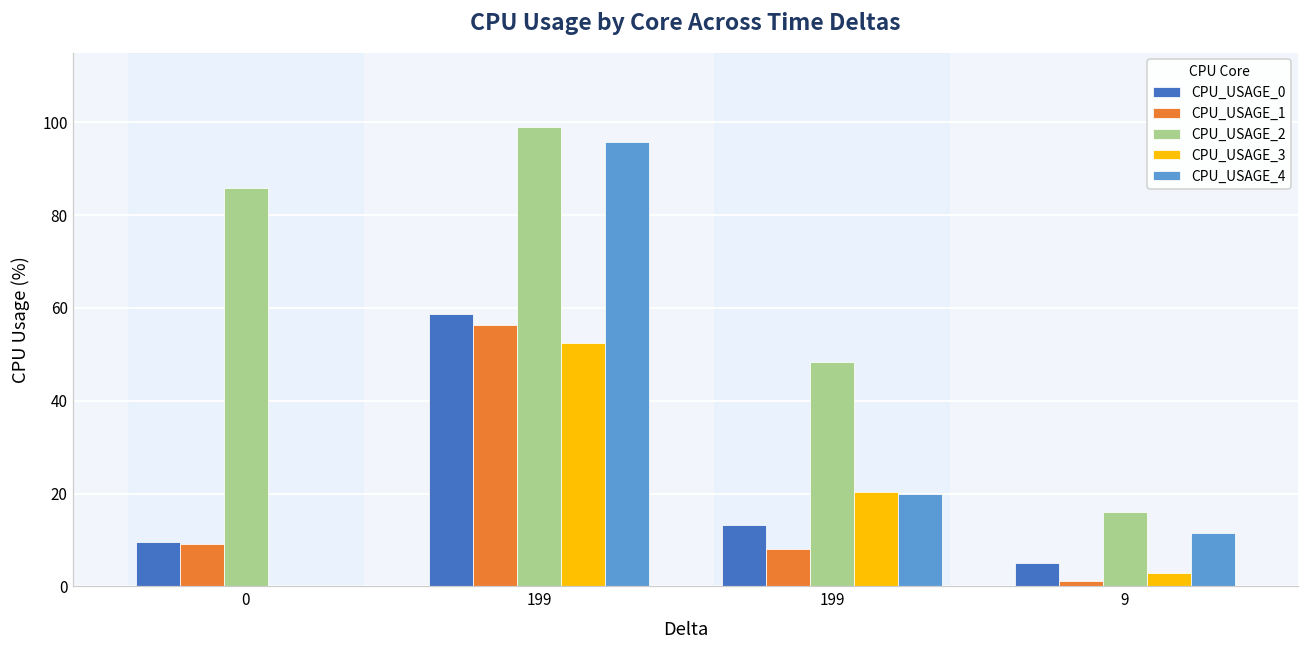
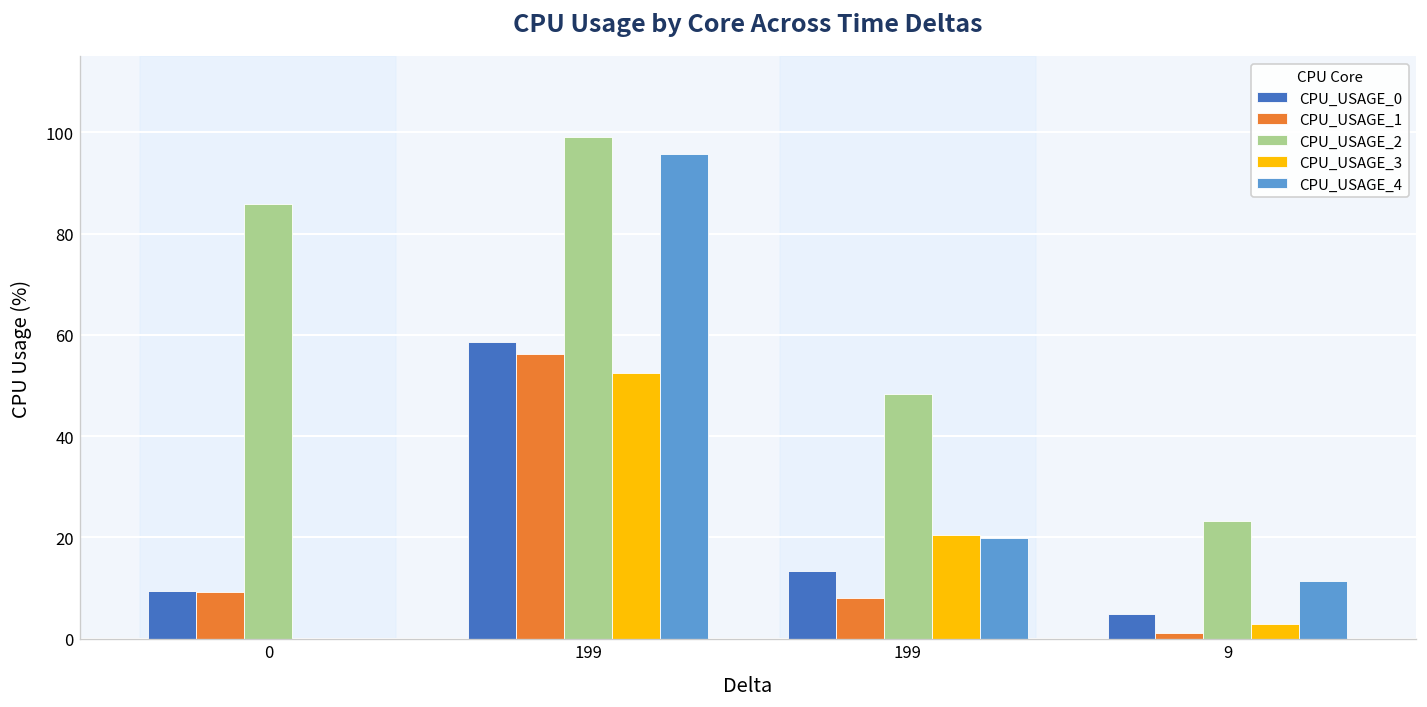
CPU_USAGE_2, 9: 16 -> 23
